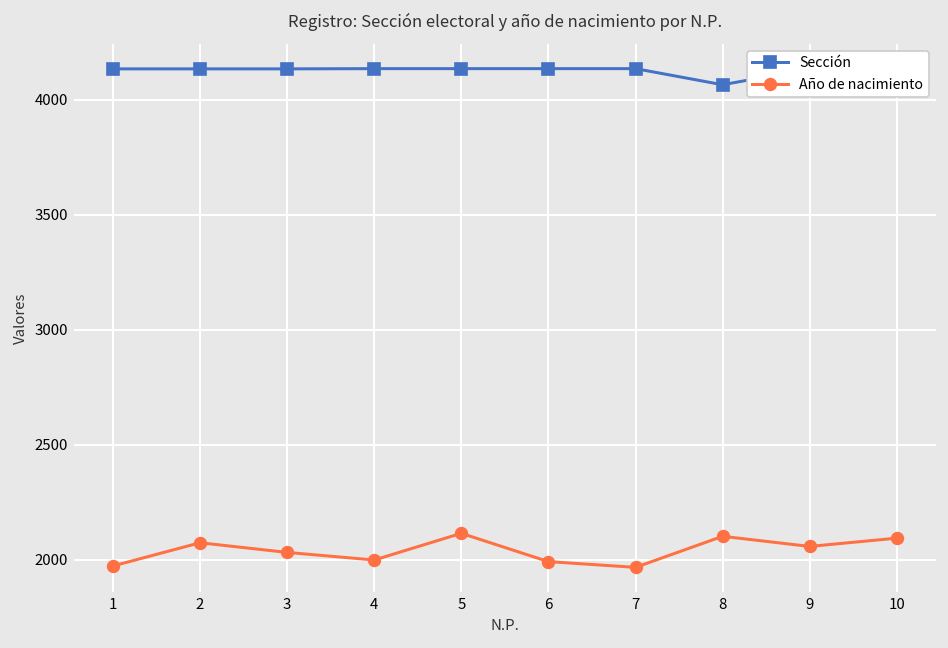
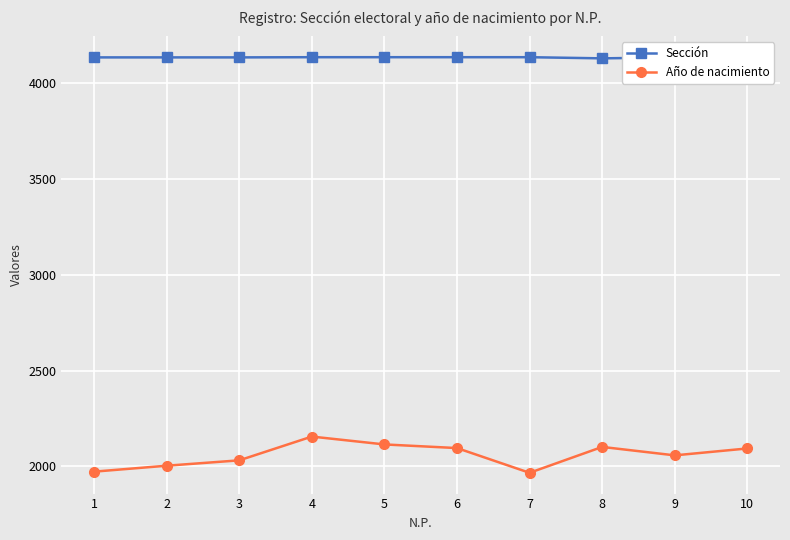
Año de nacimiento, 2: 2070 -> 2000
Año de nacimiento, 4: 2000 -> 2160
Año de nacimiento, 6: 1990 -> 2100
Sección, 8: 4070 -> 4130
